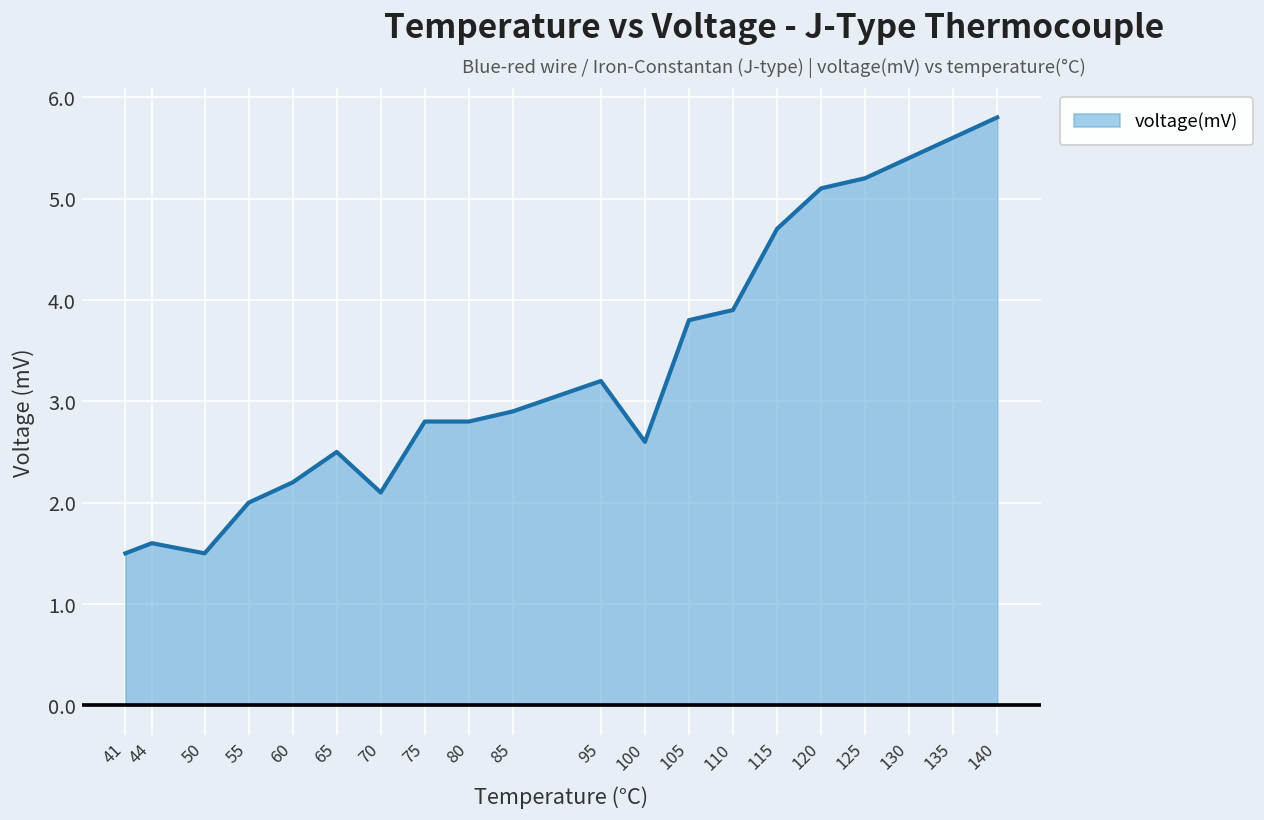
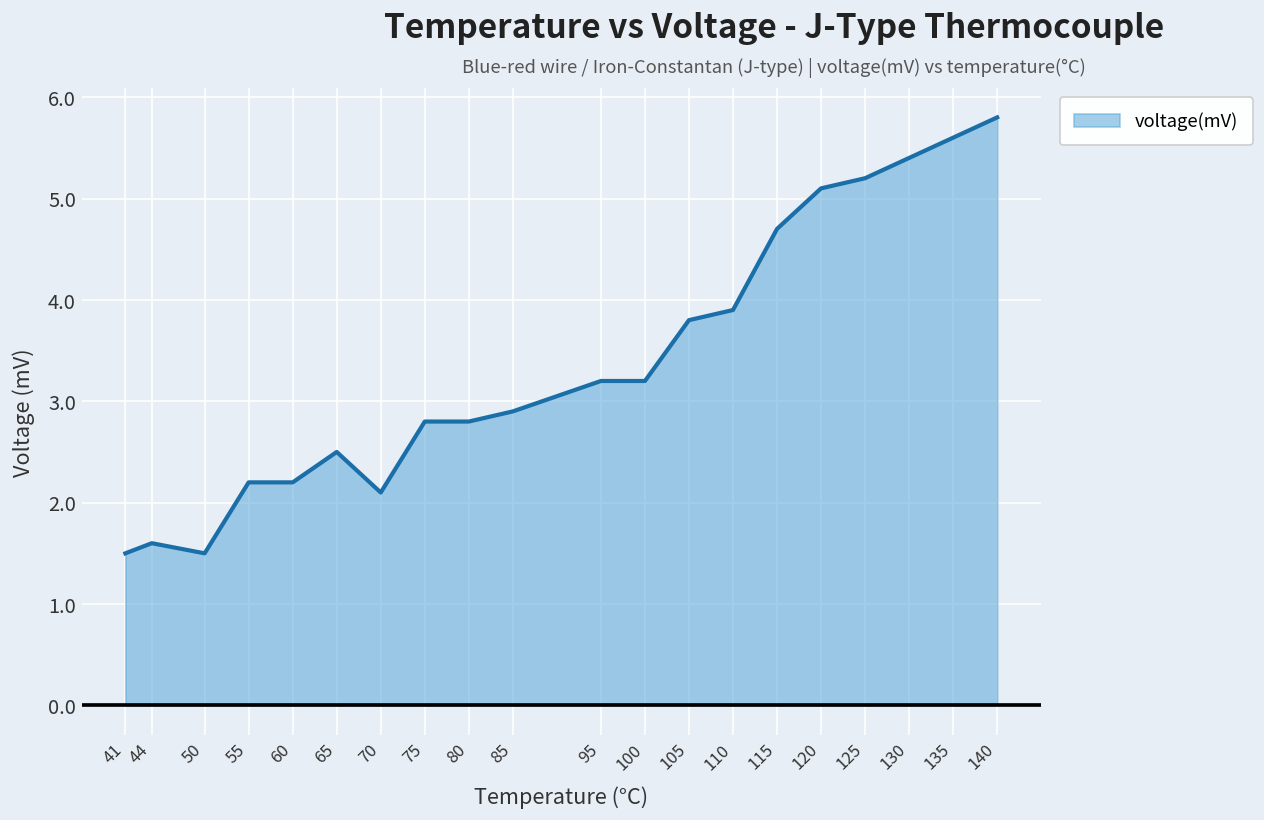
55: 2.0 -> 2.2
100: 2.6 -> 3.2
